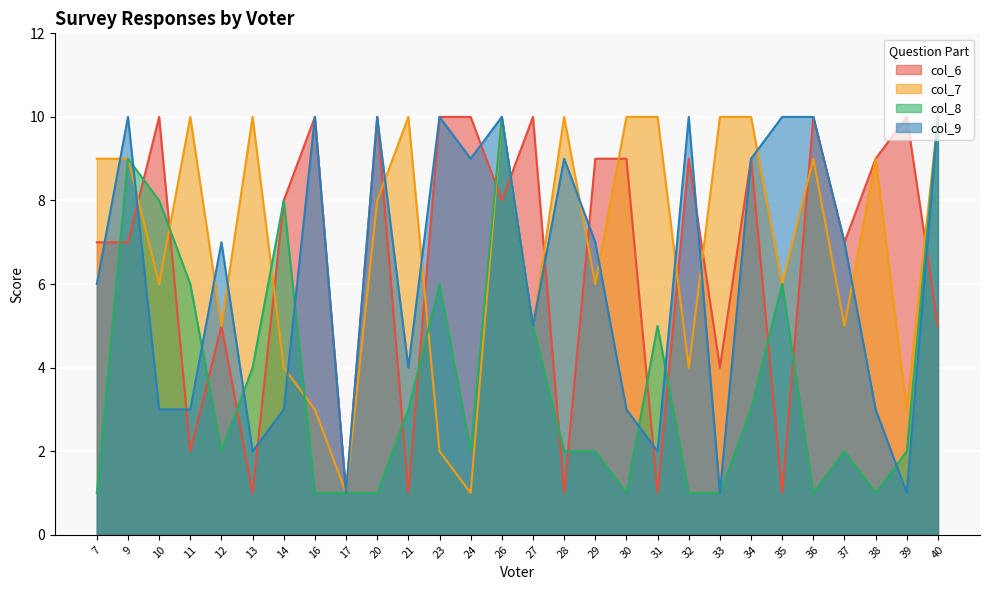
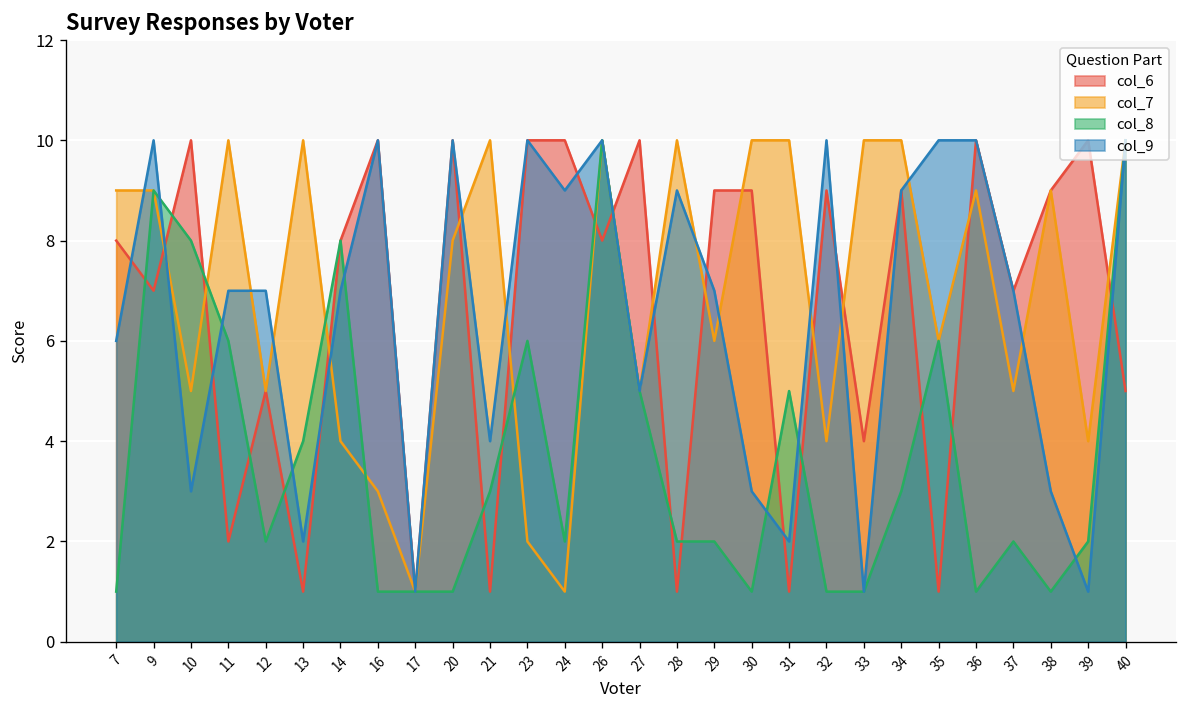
col_6, 7: 7 -> 8
col_7, 10: 6 -> 5
col_9, 11: 3 -> 7
col_9, 14: 3 -> 7
col_7, 39: 3 -> 4
